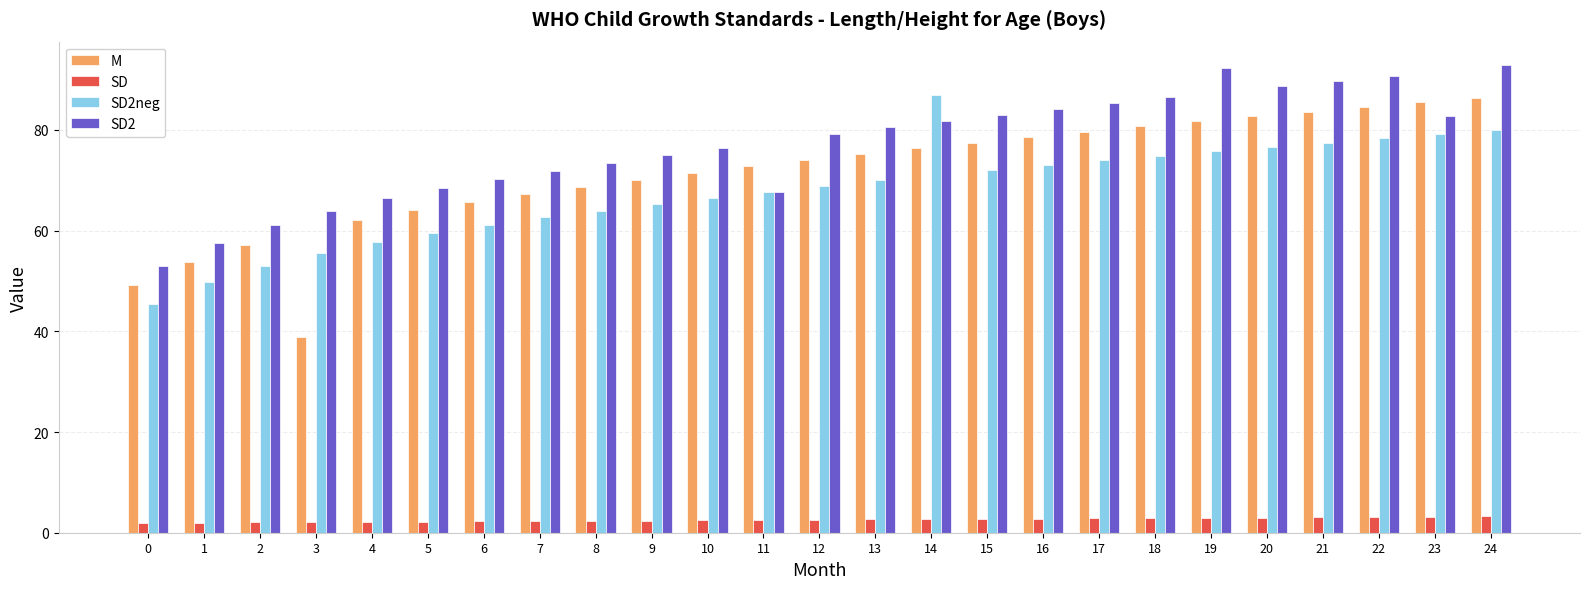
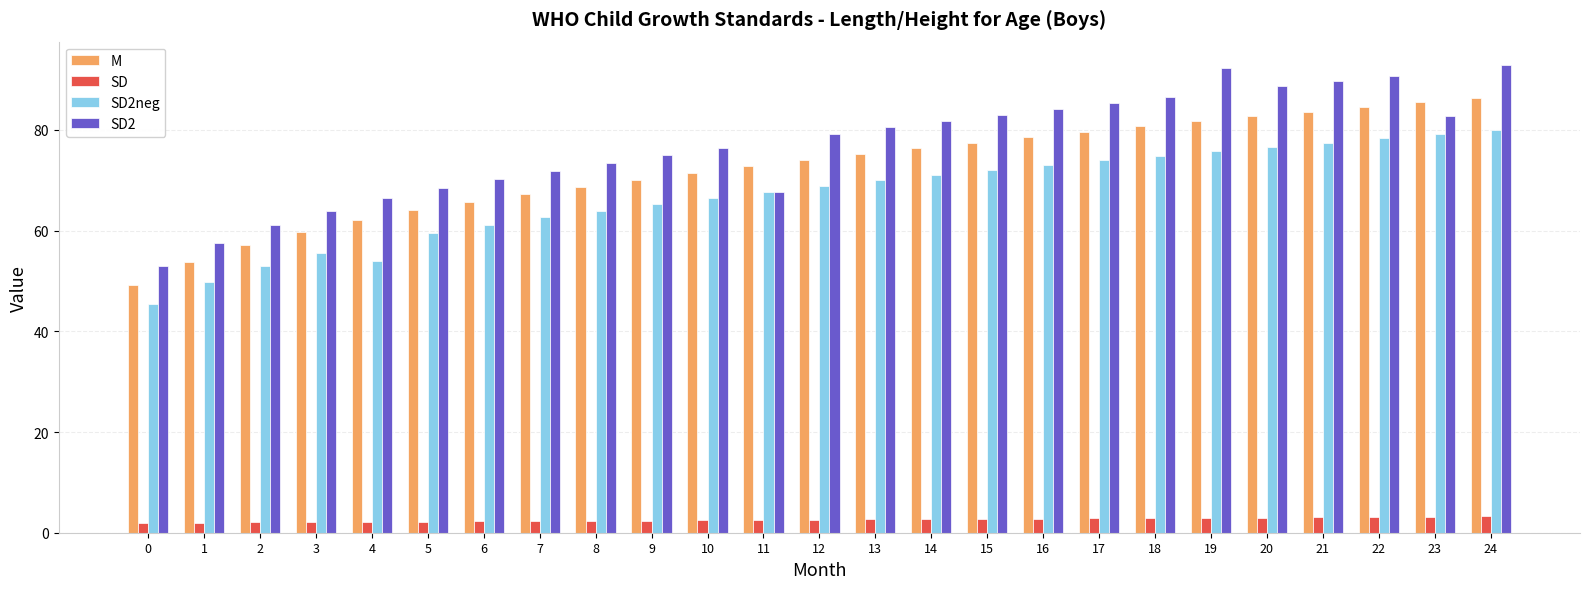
M, 3: 39 -> 60
SD2neg, 4: 58 -> 54
SD2neg, 14: 87 -> 71
